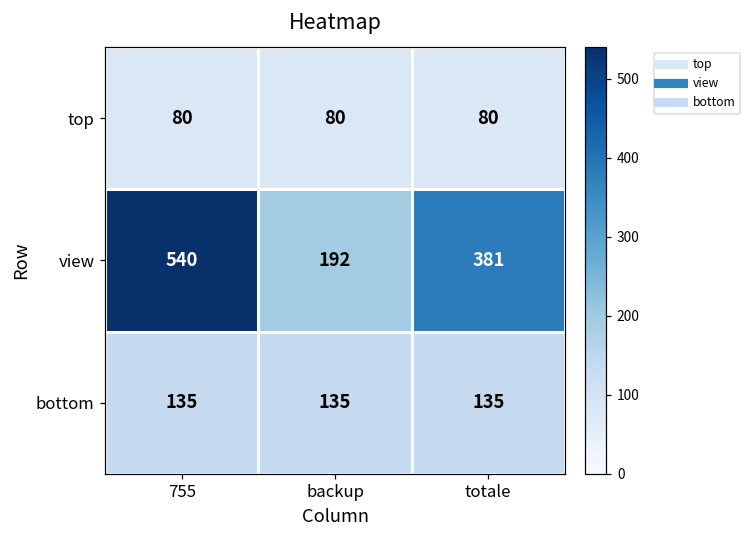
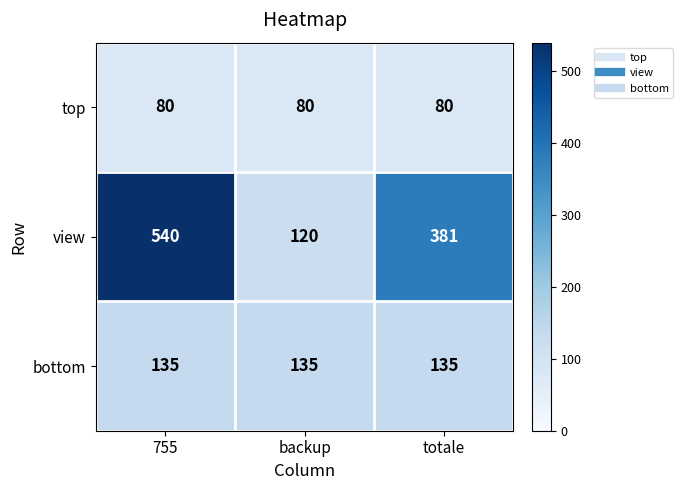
view, backup: 192 -> 120
